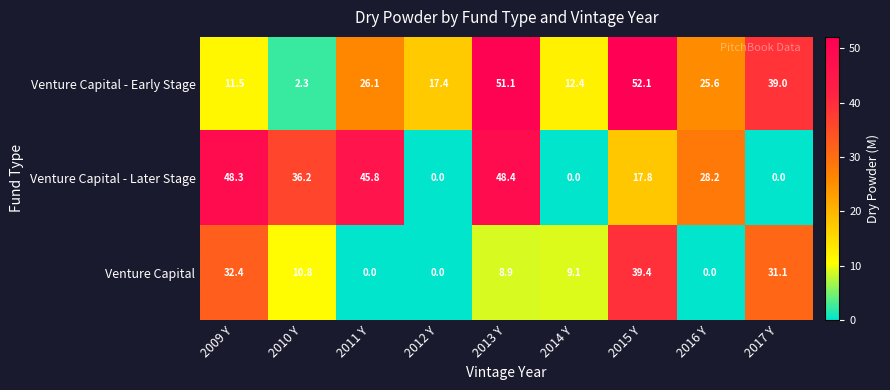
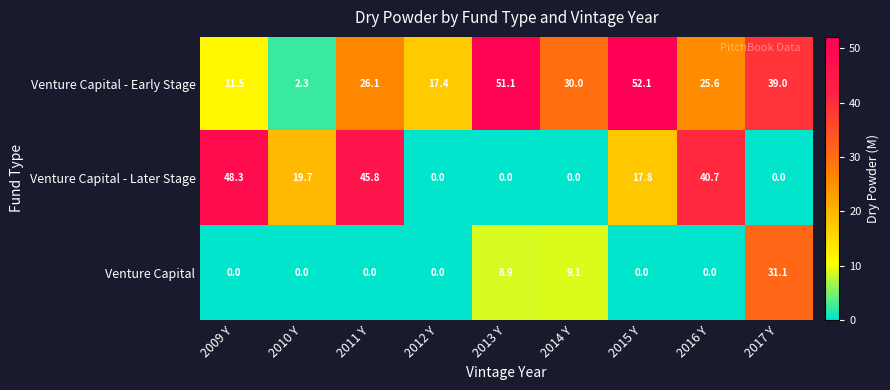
Venture Capital - Early Stage, 2014 Y: 12.4 -> 30.0
Venture Capital - Later Stage, 2010 Y: 36.2 -> 19.7
Venture Capital - Later Stage, 2013 Y: 48.4 -> 0.0
Venture Capital - Later Stage, 2016 Y: 28.2 -> 40.7
Venture Capital, 2009 Y: 32.4 -> 0.0
Venture Capital, 2010 Y: 10.8 -> 0.0
Venture Capital, 2015 Y: 39.4 -> 0.0
